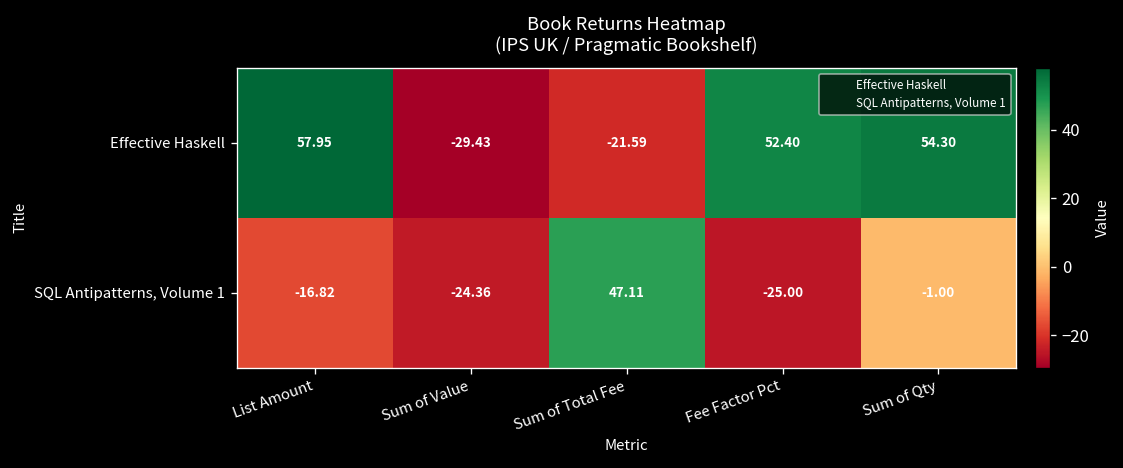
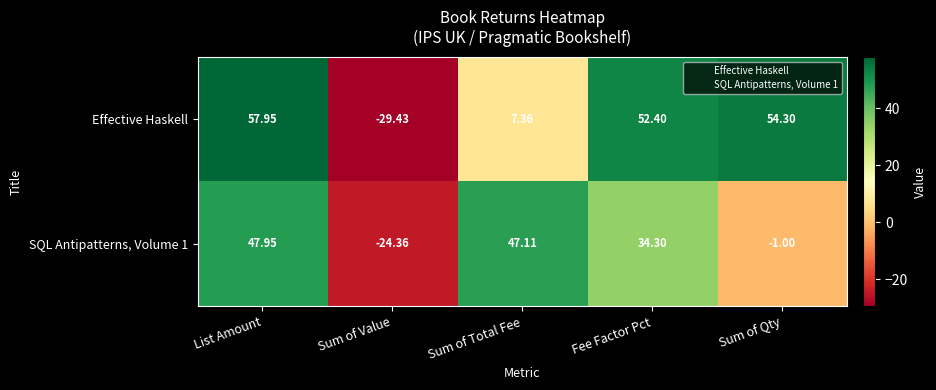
Effective Haskell, Sum of Total Fee: -21.59 -> 7.36
SQL Antipatterns, Volume 1, List Amount: -16.82 -> 47.95
SQL Antipatterns, Volume 1, Fee Factor Pct: -25.00 -> 34.30
